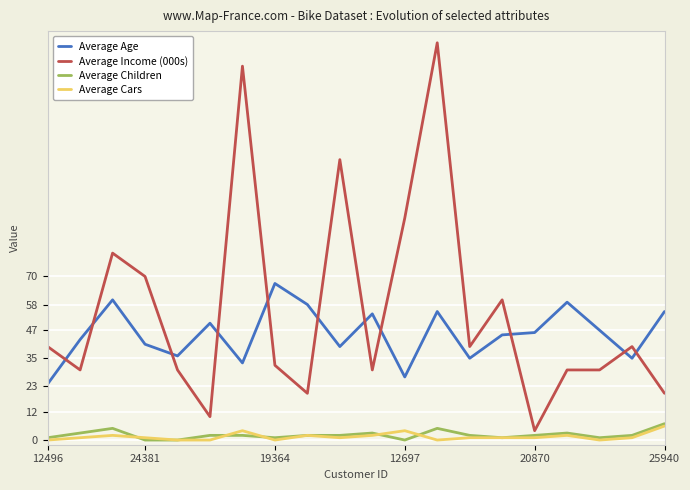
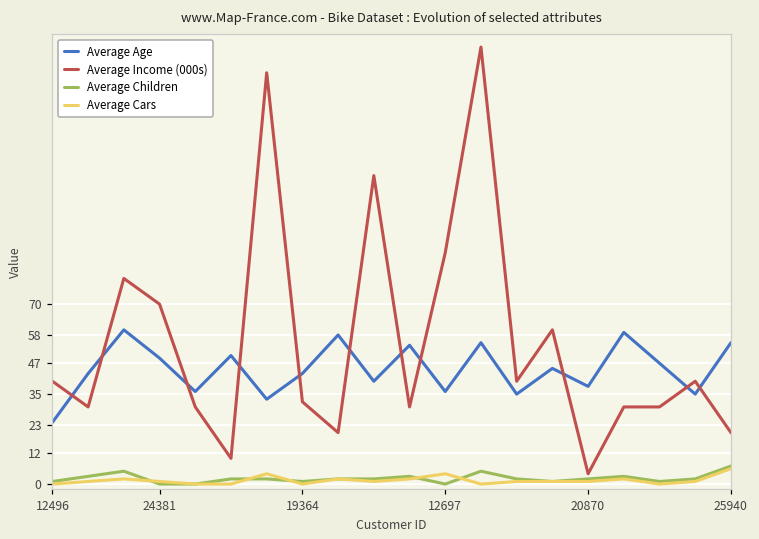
Average Age, 24381: 41 -> 49
Average Age, 19364: 67 -> 43
Average Age, 12697: 27 -> 36
Average Income (000s), 12697: 95 -> 90
Average Age, 20870: 46 -> 38
